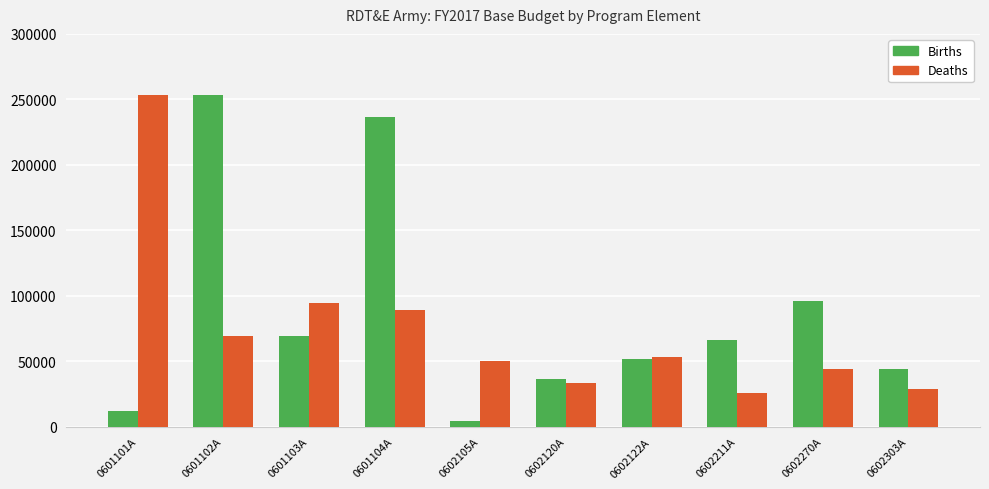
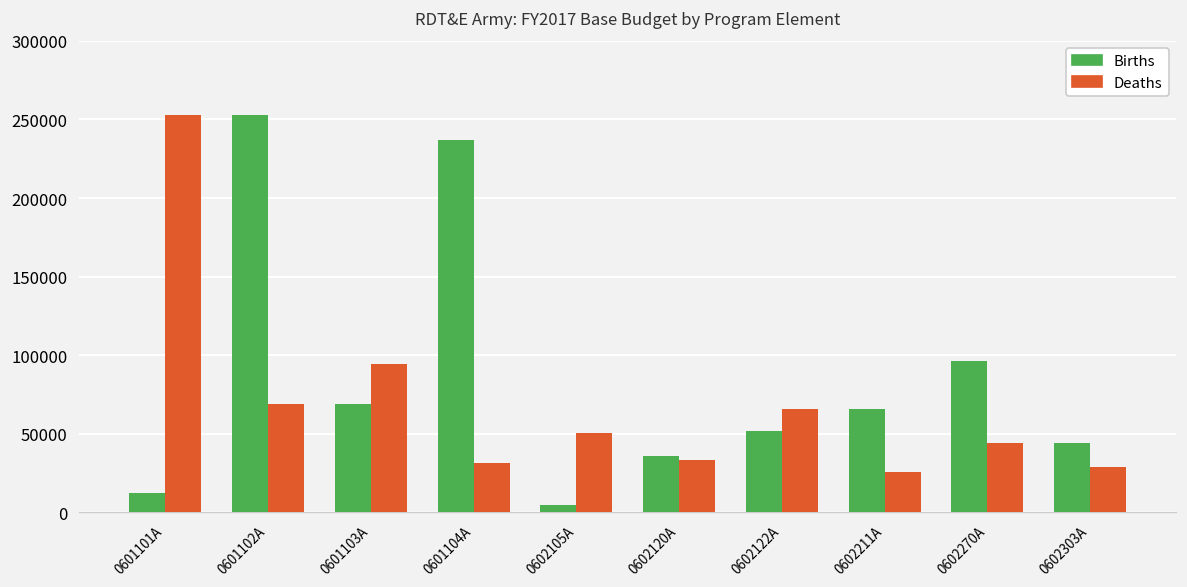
Deaths, 0601104A: 89000 -> 32000
Deaths, 0602122A: 53000 -> 66000
